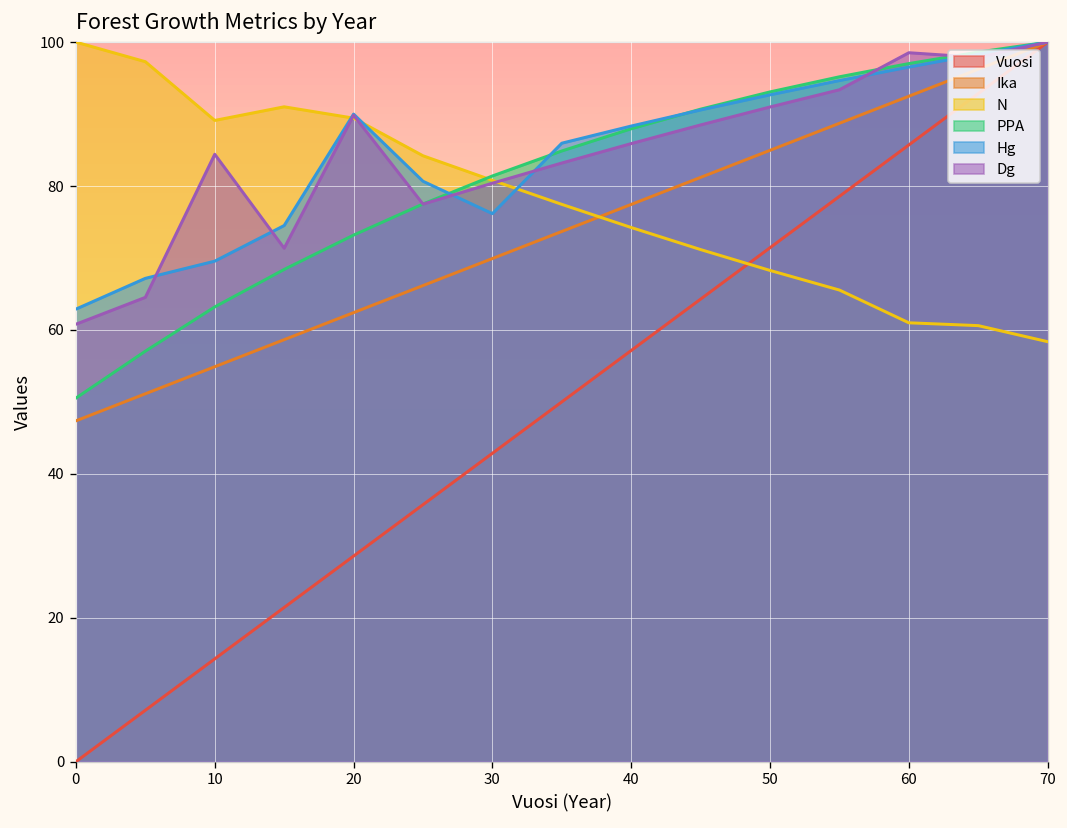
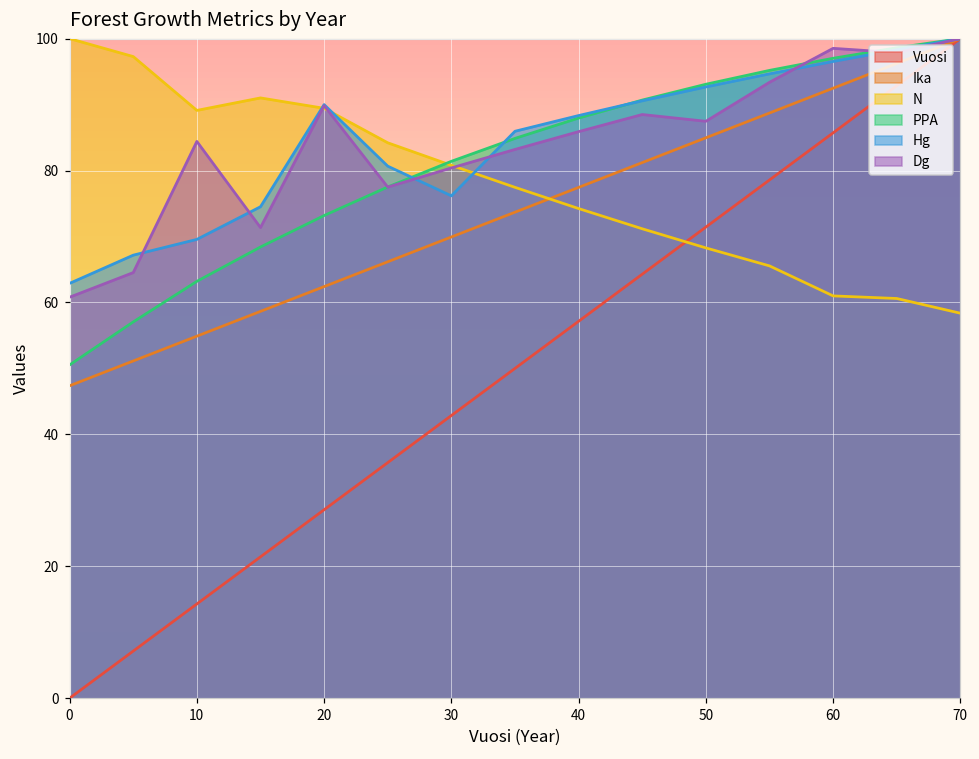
Dg, 50: 91 -> 87
